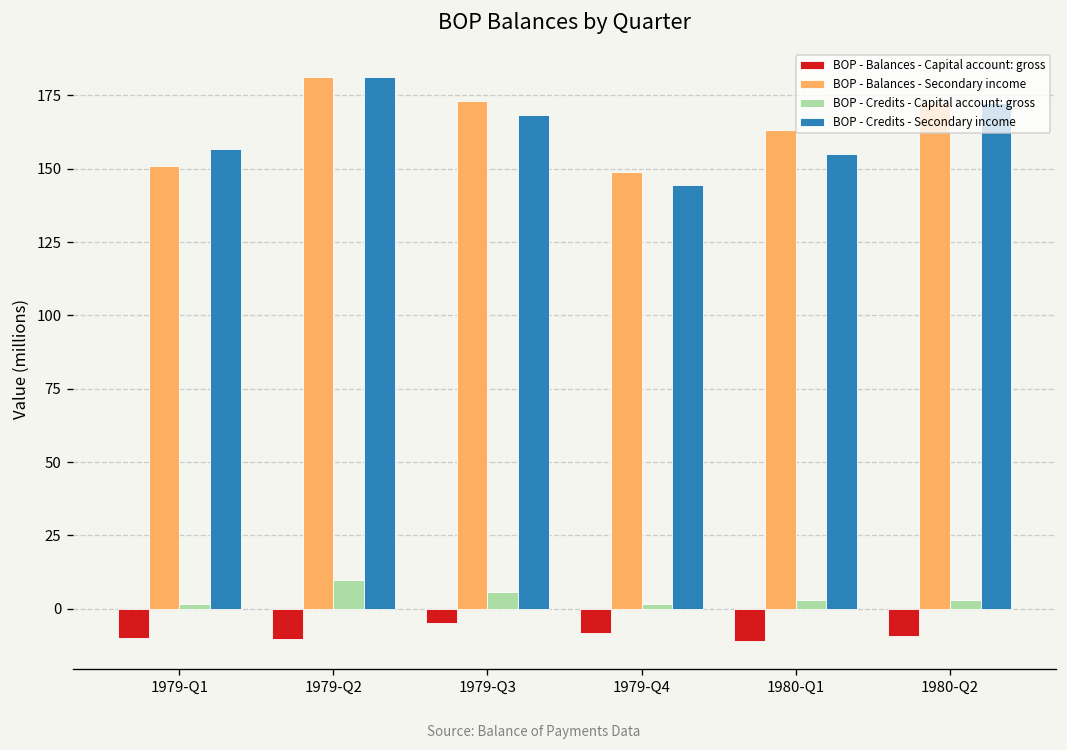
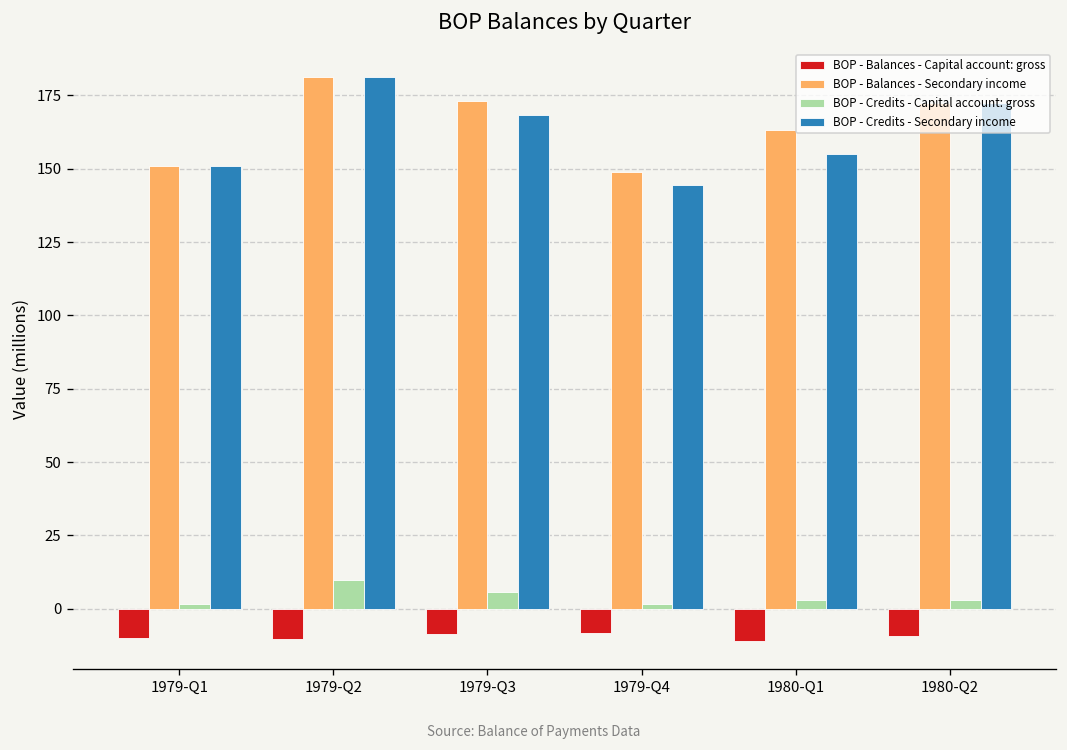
BOP - Credits - Secondary income, 1979-Q1: 157 -> 151
BOP - Balances - Capital account: gross, 1979-Q3: -5 -> -9
